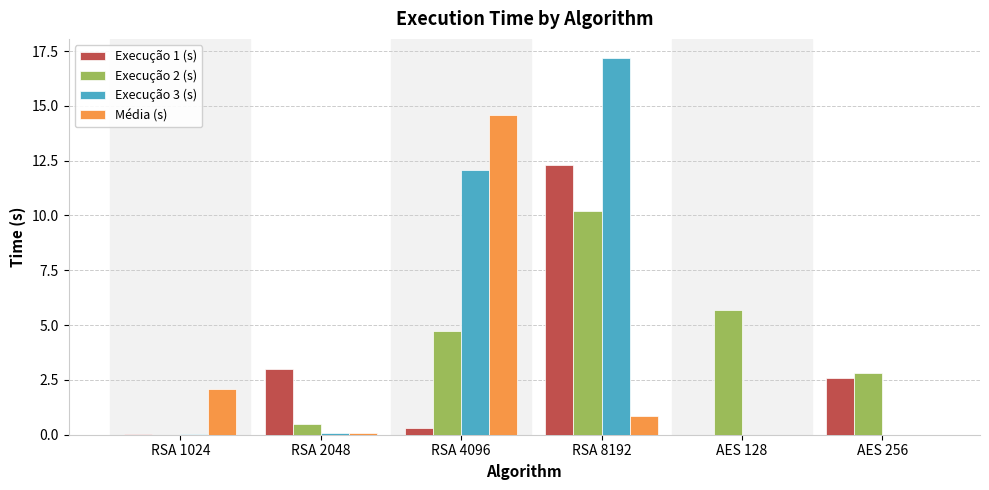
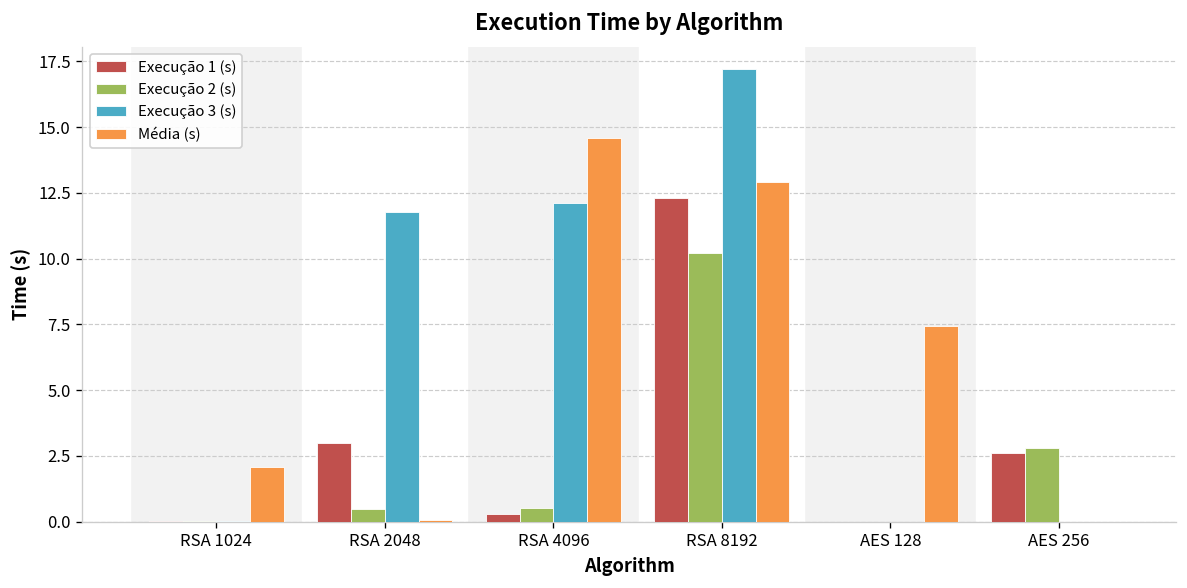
Execução 3 (s), RSA 2048: 0.1 -> 11.8
Execução 2 (s), RSA 4096: 4.7 -> 0.5
Média (s), RSA 8192: 0.9 -> 12.9
Execução 2 (s), AES 128: 5.7 -> 0.0
Média (s), AES 128: 0.0 -> 7.4
